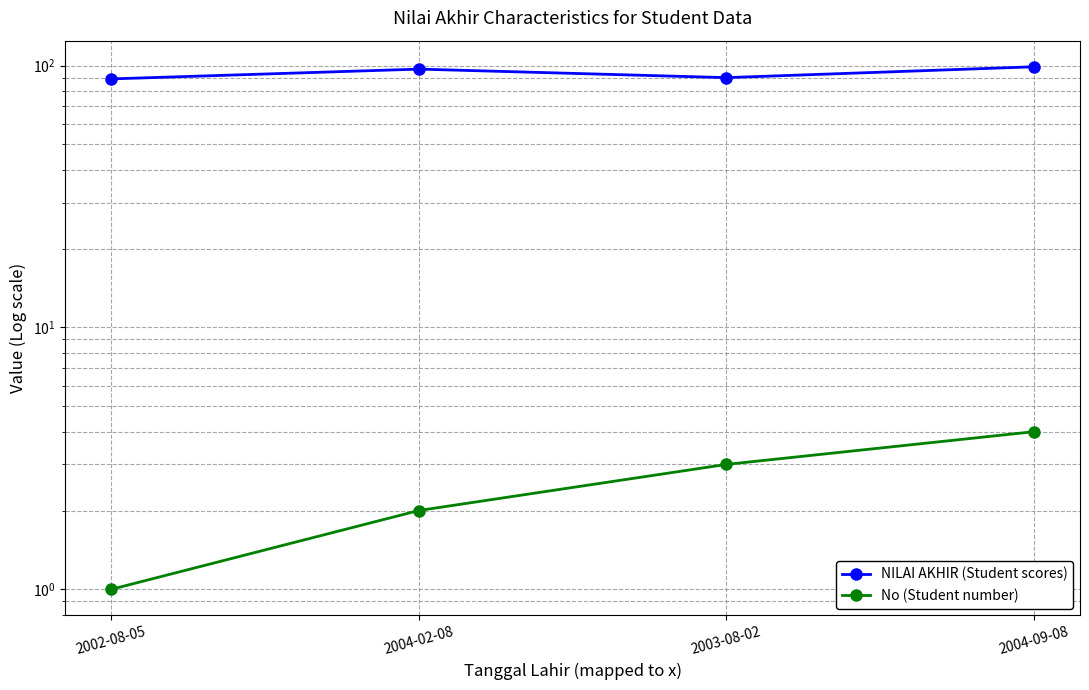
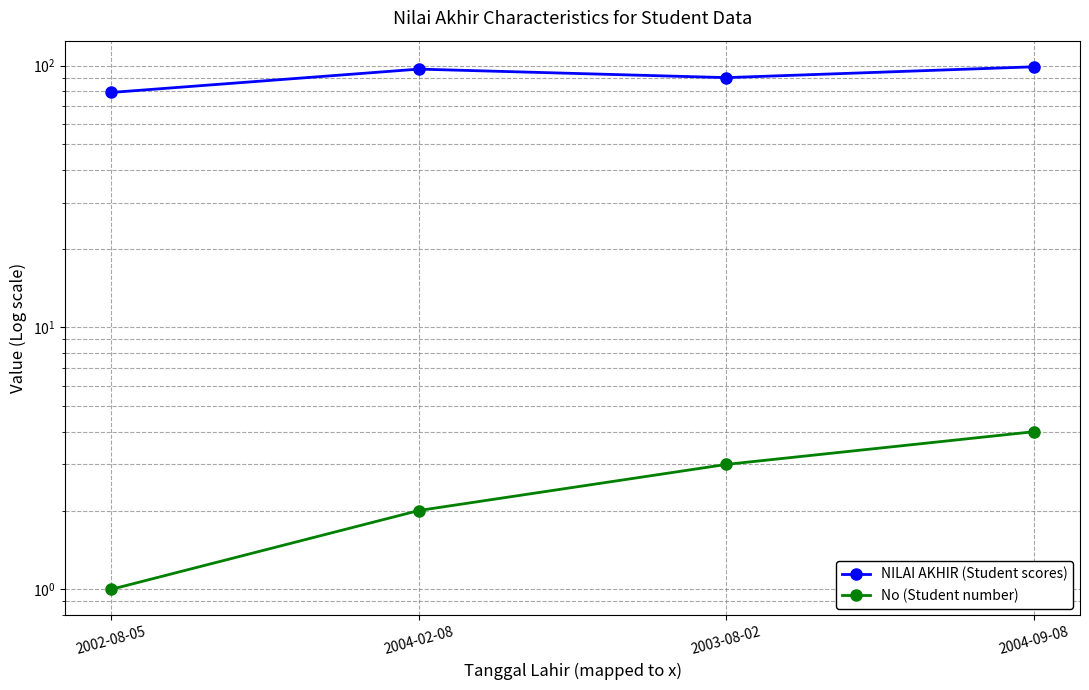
NILAI AKHIR (Student scores), 2002-08-05: 89 -> 79
